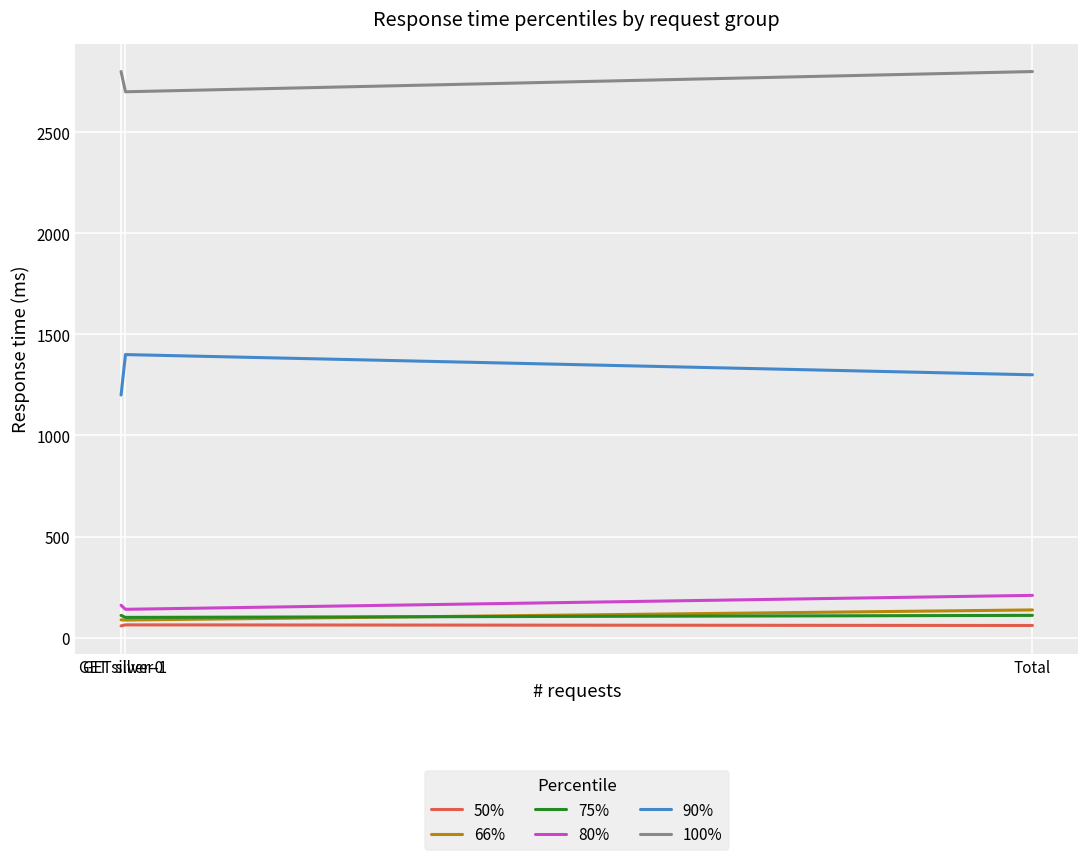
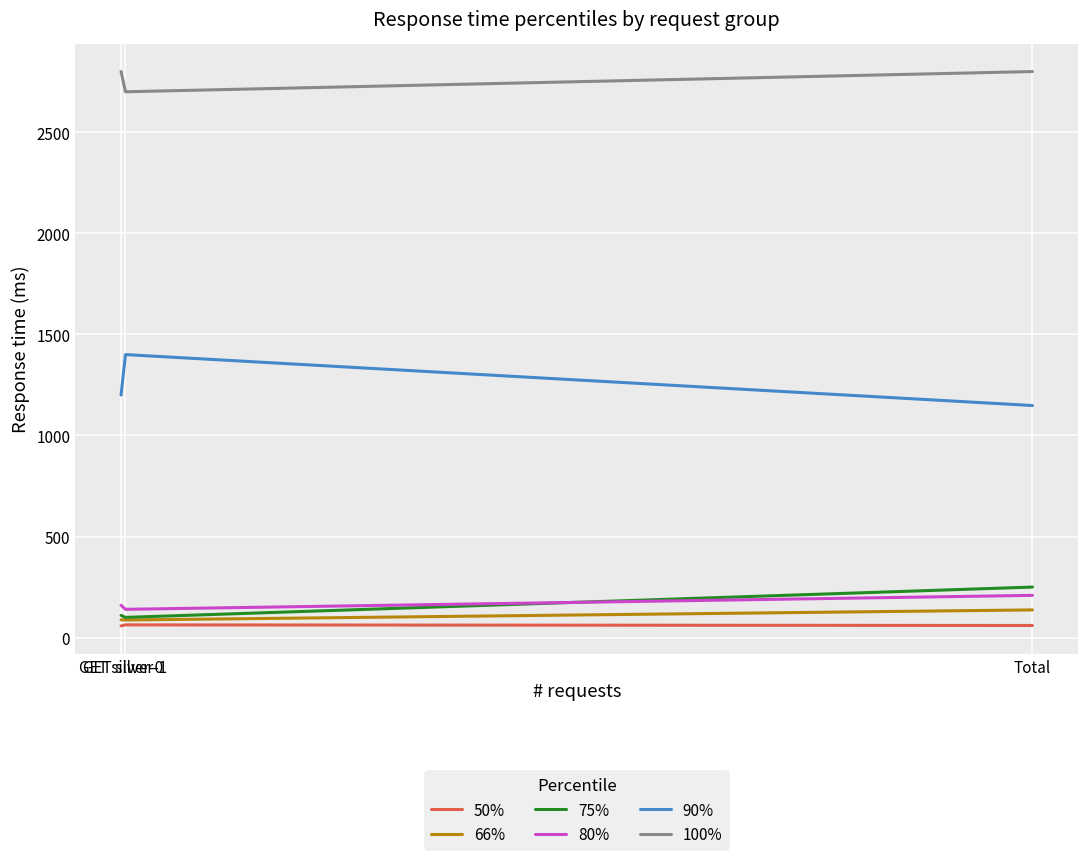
75%, Total: 110 -> 250
90%, Total: 1300 -> 1150
